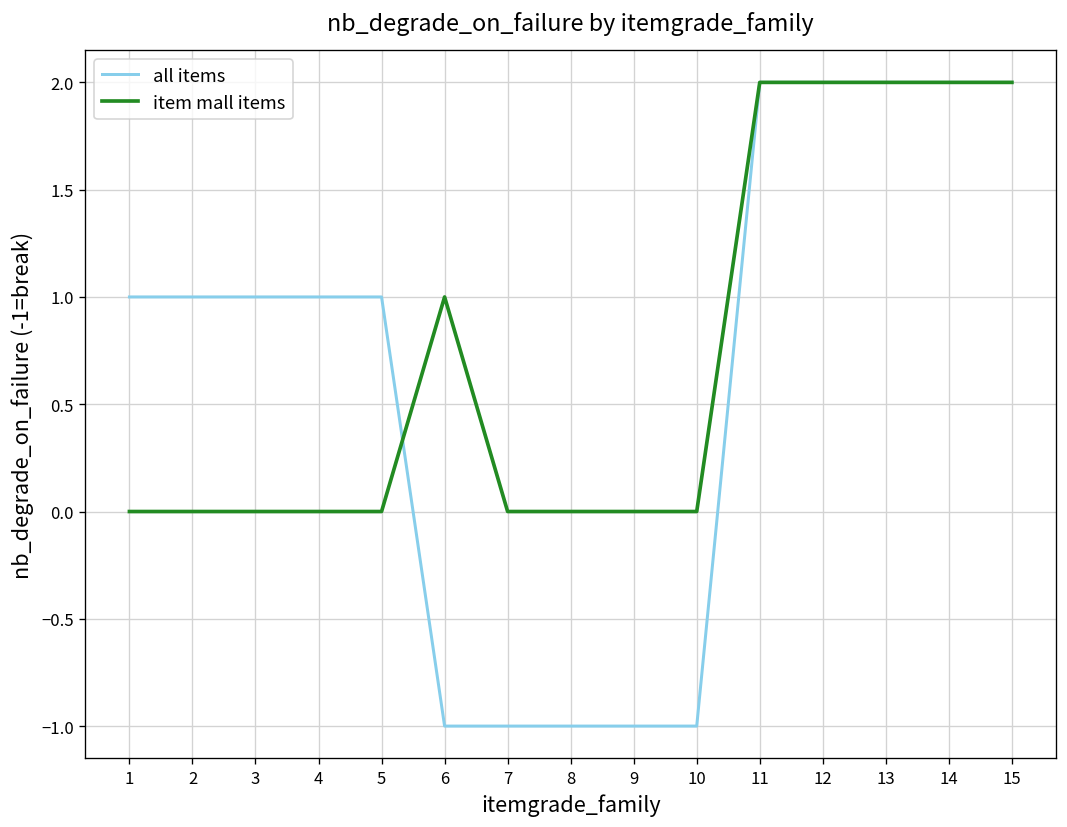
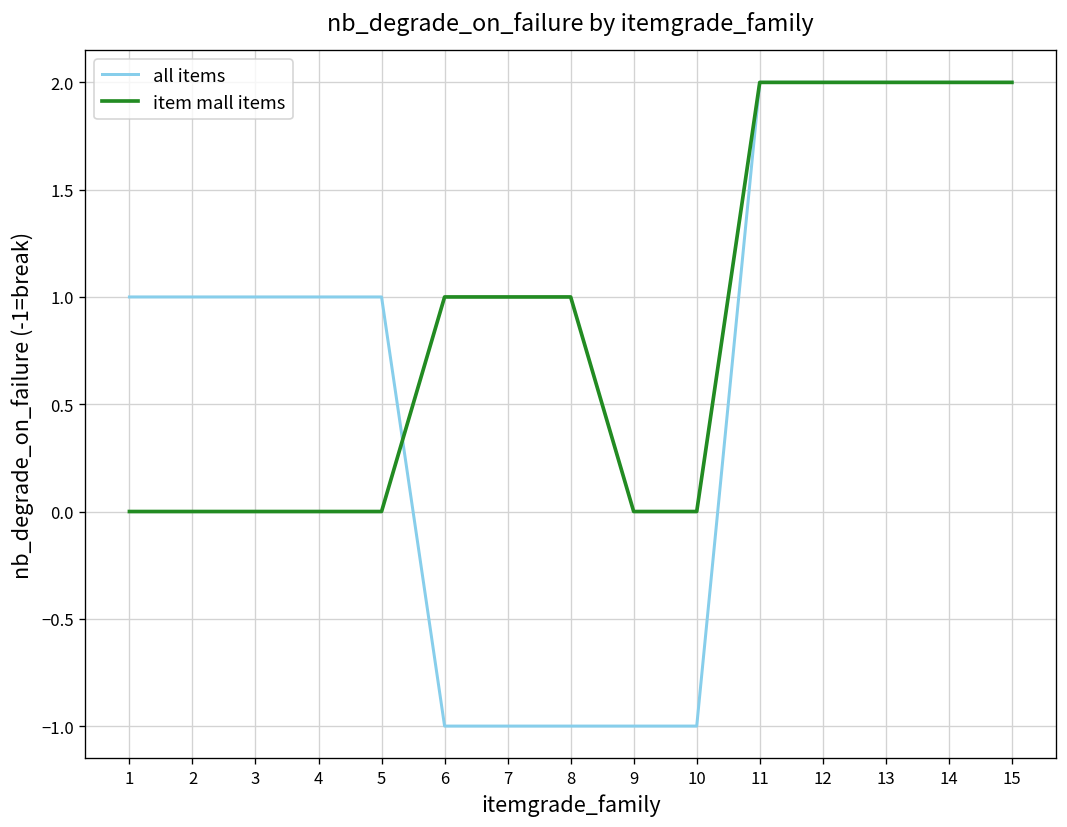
item mall items, 7: 0 -> 1
item mall items, 8: 0 -> 1
